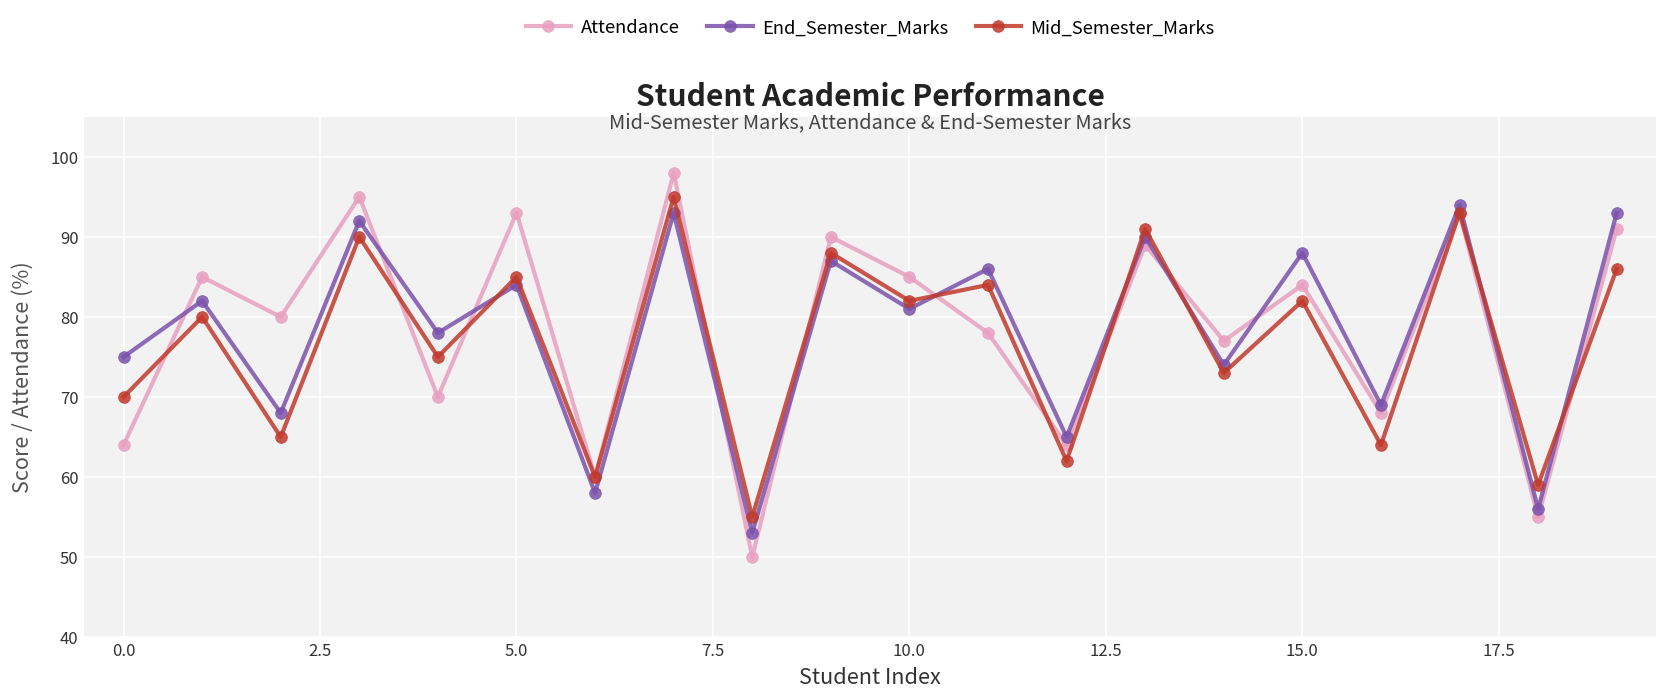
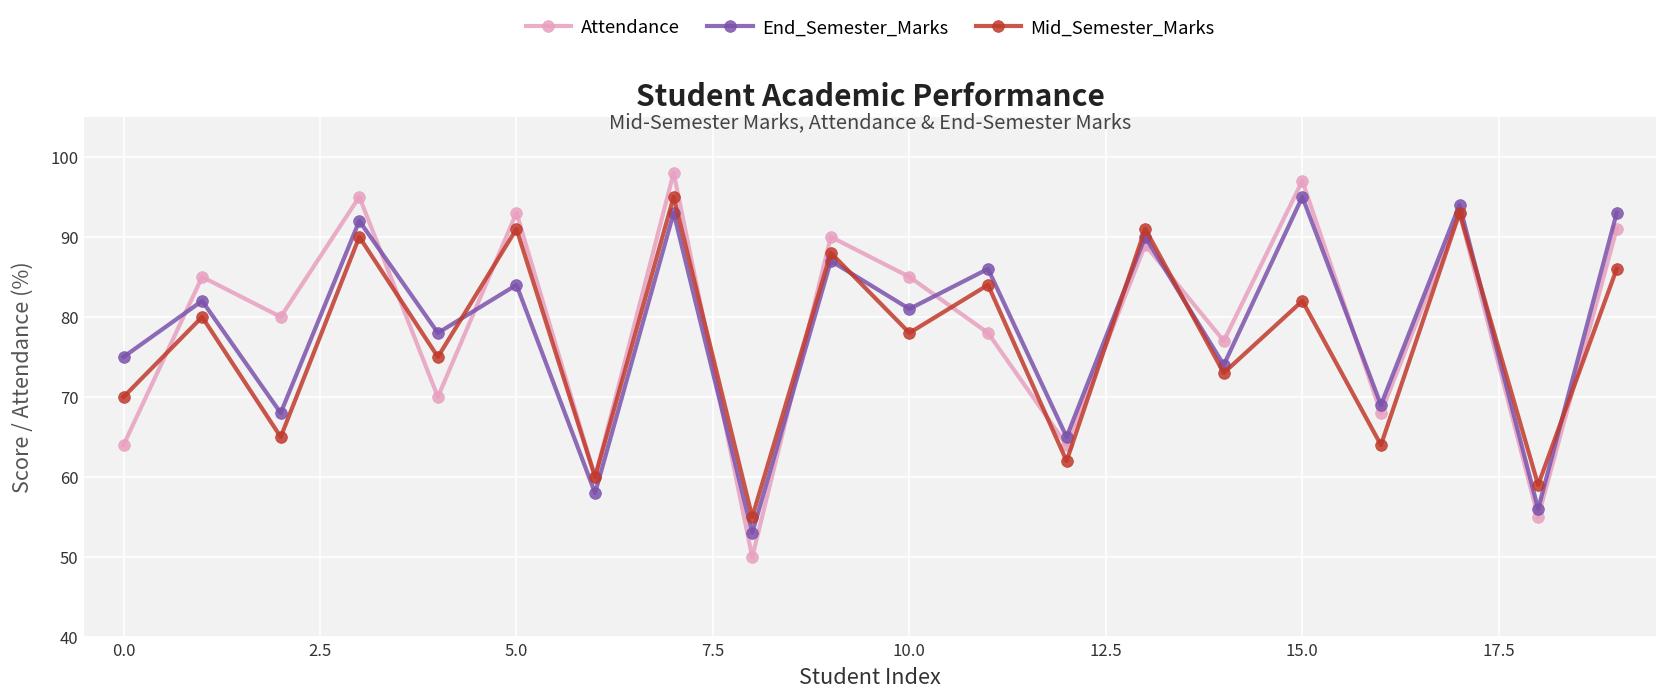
Mid_Semester_Marks, 5.0: 85 -> 91
Mid_Semester_Marks, 10.0: 82 -> 78
Attendance, 15.0: 84 -> 97
End_Semester_Marks, 15.0: 88 -> 95
